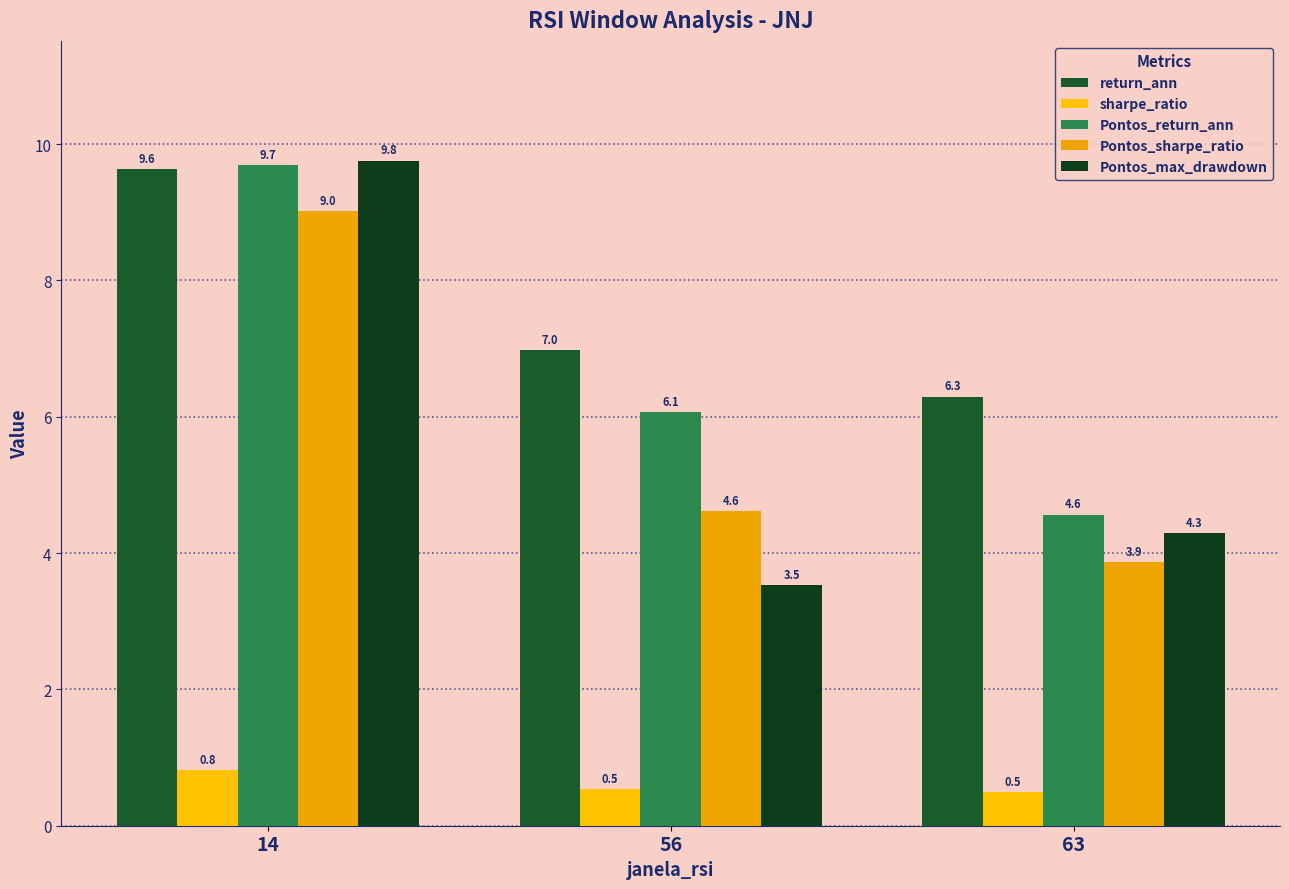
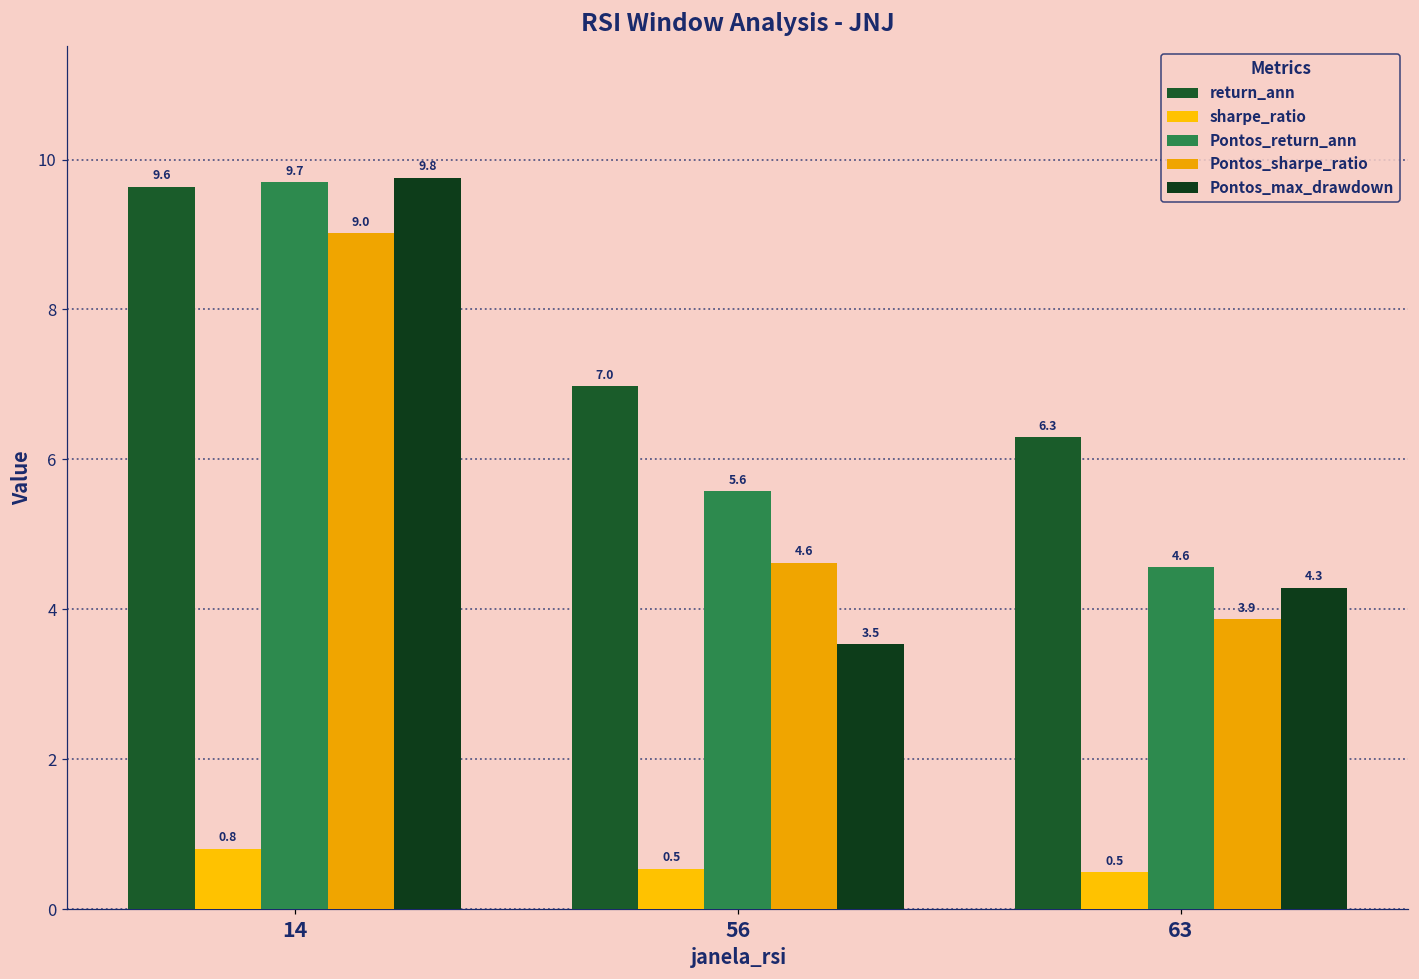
Pontos_return_ann, 56: 6.1 -> 5.6
